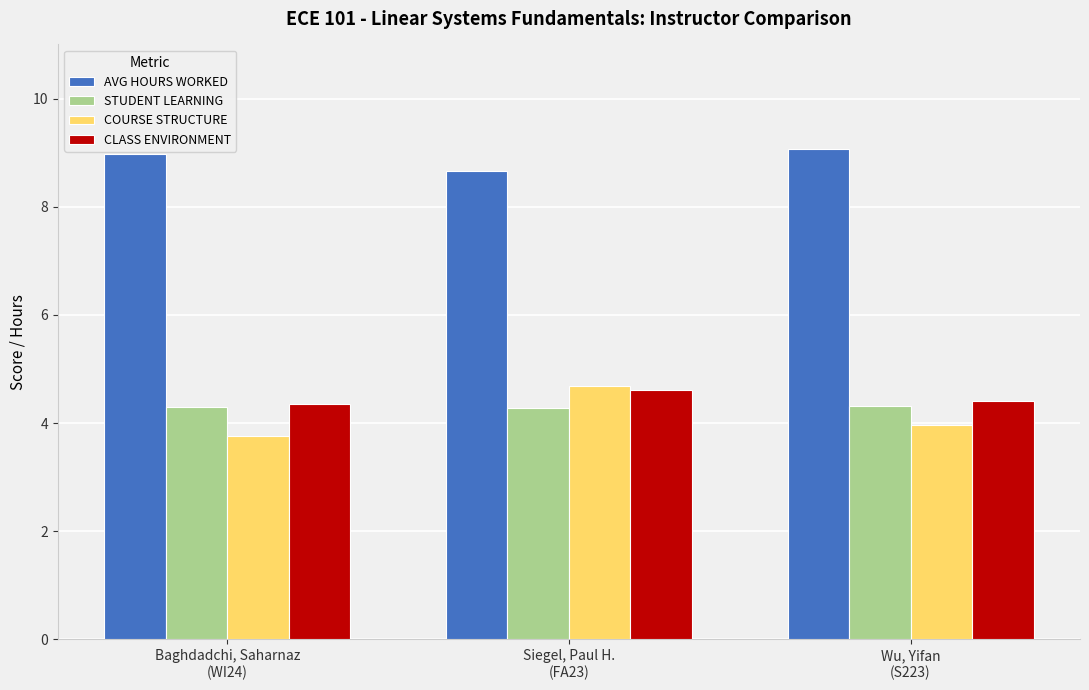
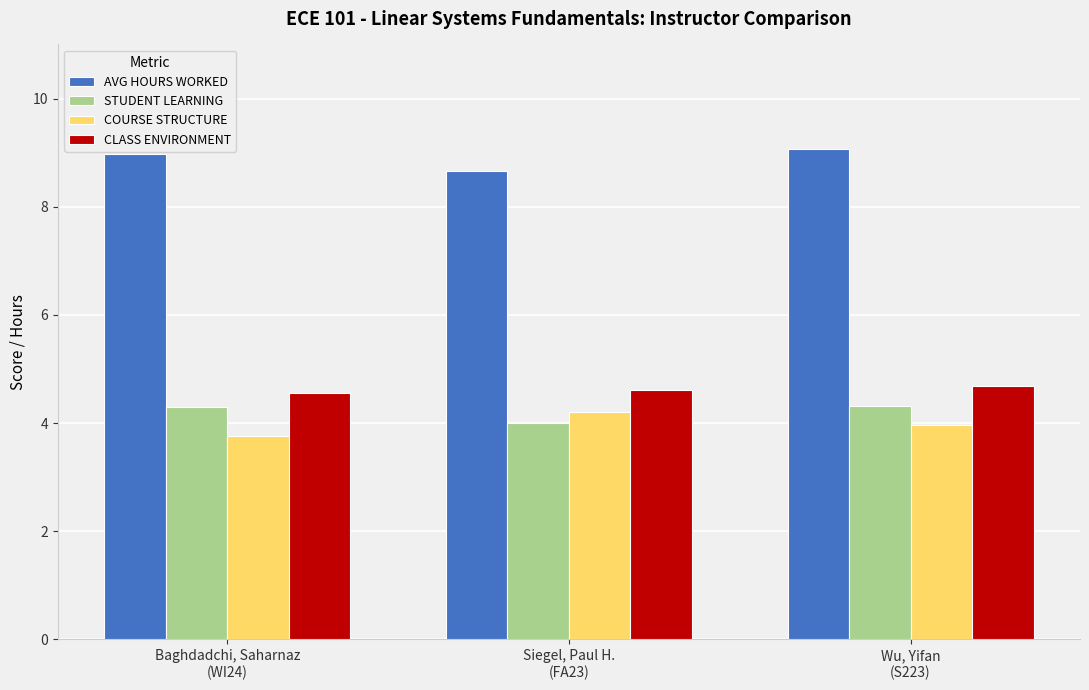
CLASS ENVIRONMENT, Baghdadchi, Saharnaz (WI24): 4.4 -> 4.6
STUDENT LEARNING, Siegel, Paul H. (FA23): 4.3 -> 4.0
COURSE STRUCTURE, Siegel, Paul H. (FA23): 4.7 -> 4.2
CLASS ENVIRONMENT, Wu, Yifan (S223): 4.4 -> 4.7
